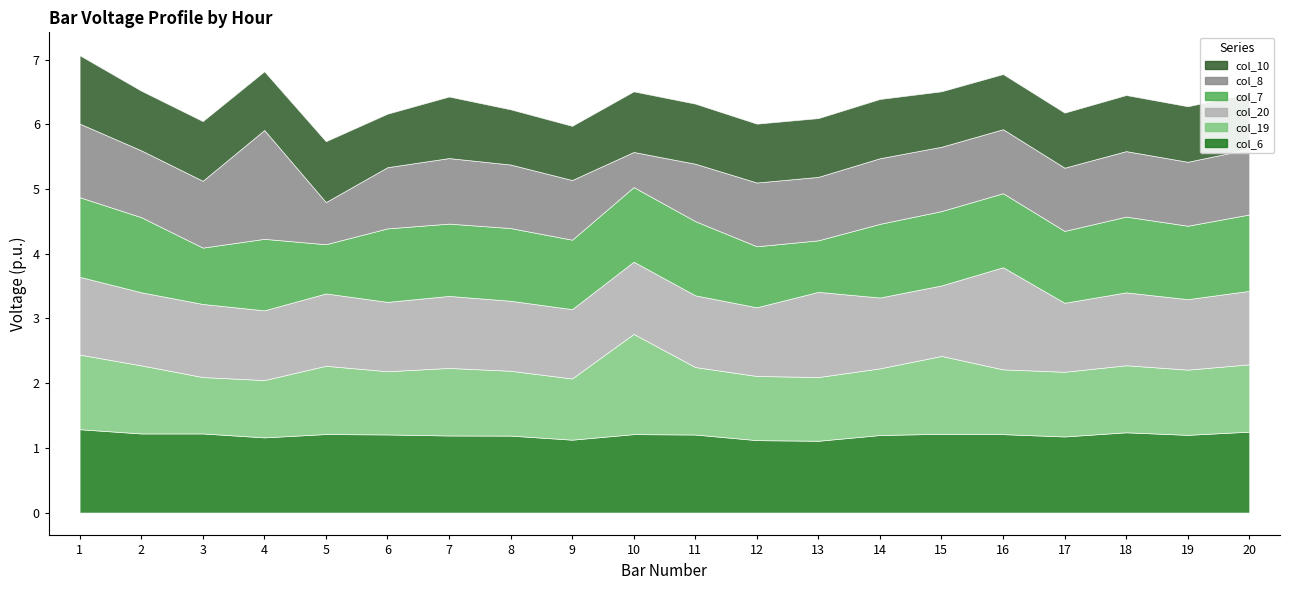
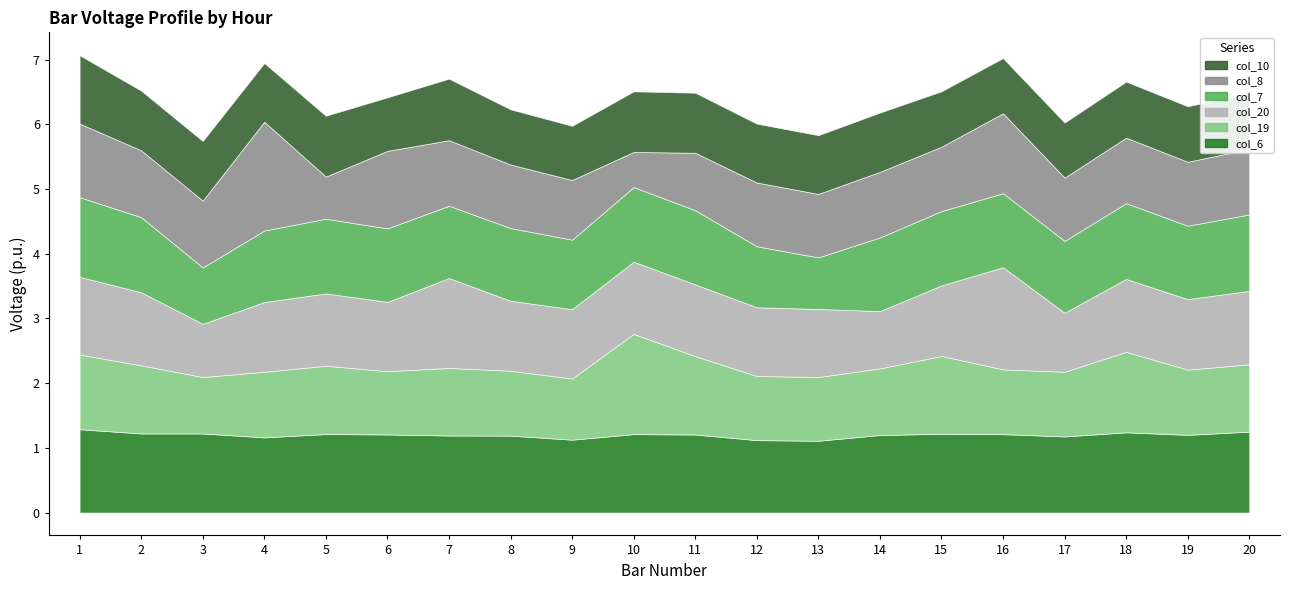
col_20, 3: 1.1 -> 0.8
col_19, 4: 0.9 -> 1.0
col_7, 5: 0.8 -> 1.2
col_8, 6: 0.9 -> 1.2
col_20, 7: 1.1 -> 1.4
col_19, 11: 1.0 -> 1.2
col_20, 13: 1.3 -> 1.1
col_20, 14: 1.1 -> 0.9
col_8, 16: 1.0 -> 1.2
col_20, 17: 1.1 -> 0.9
col_19, 18: 1.0 -> 1.2
